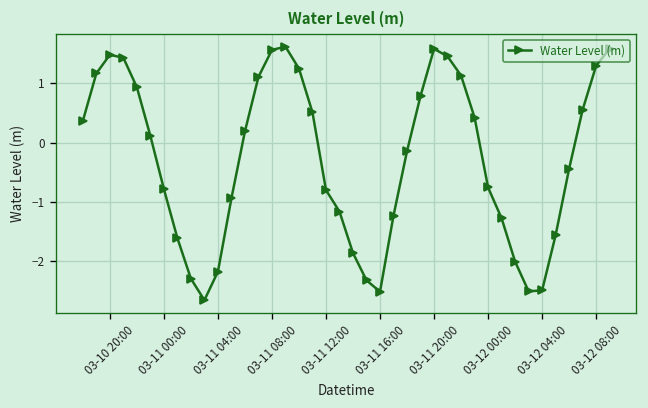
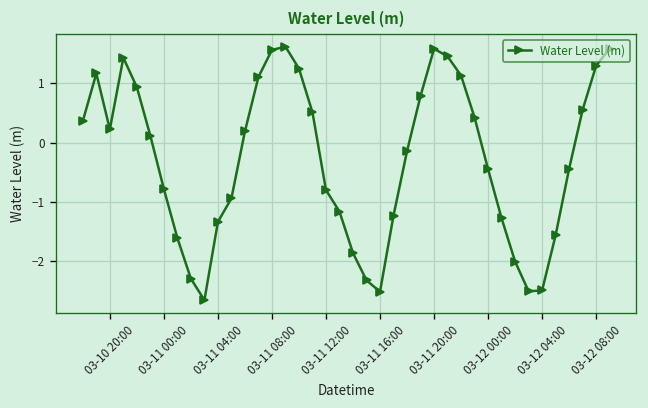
03-10 20:00: 1.5 -> 0.2
03-11 04:00: -2.2 -> -1.3
03-12 00:00: -0.8 -> -0.4
